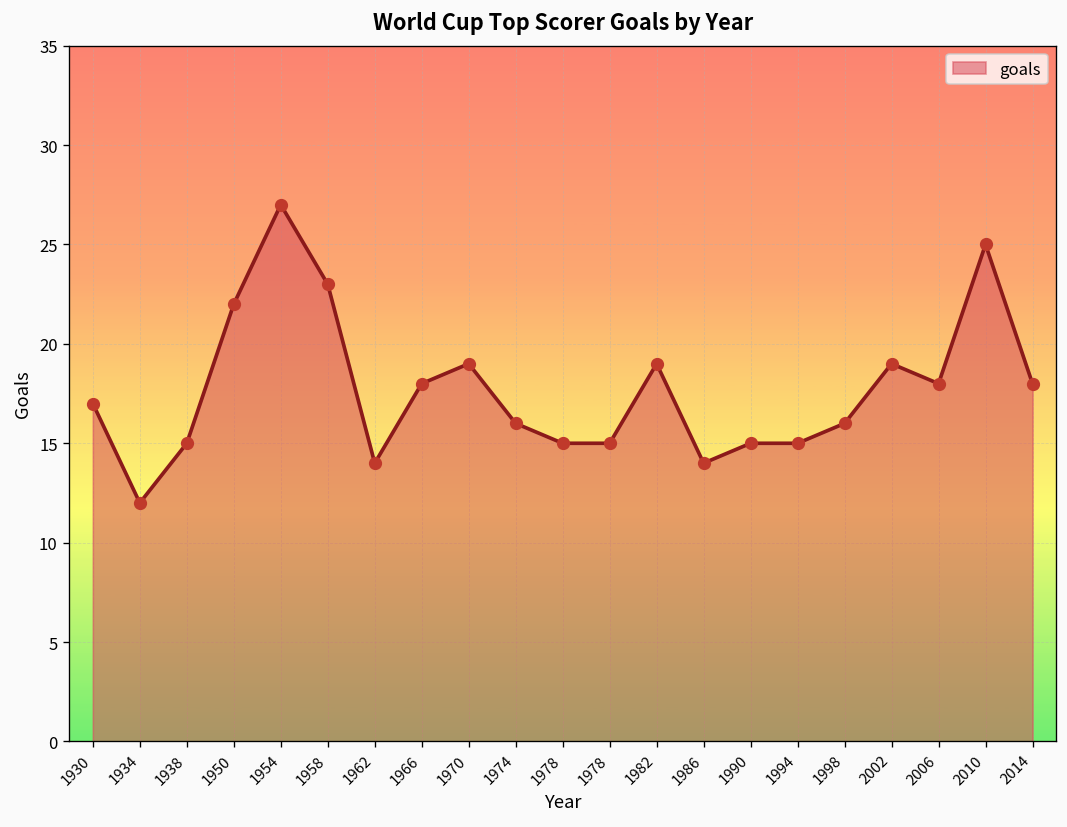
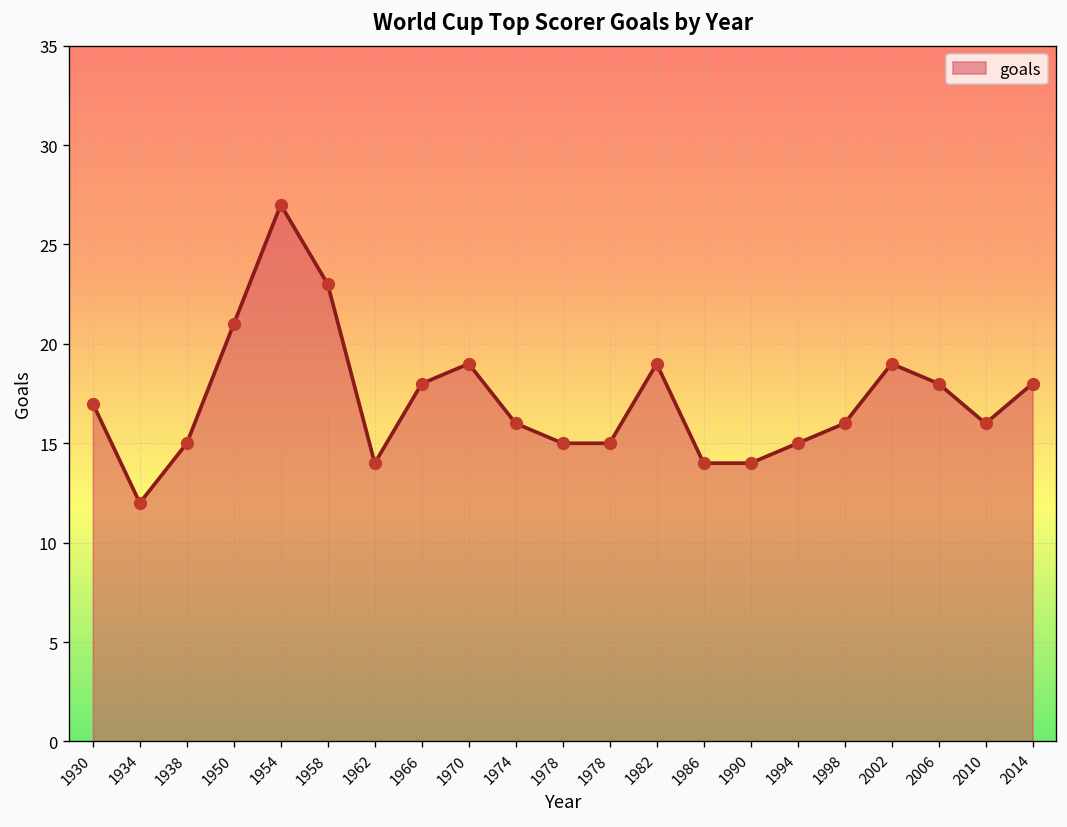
1950: 22 -> 21
1990: 15 -> 14
2010: 25 -> 16
